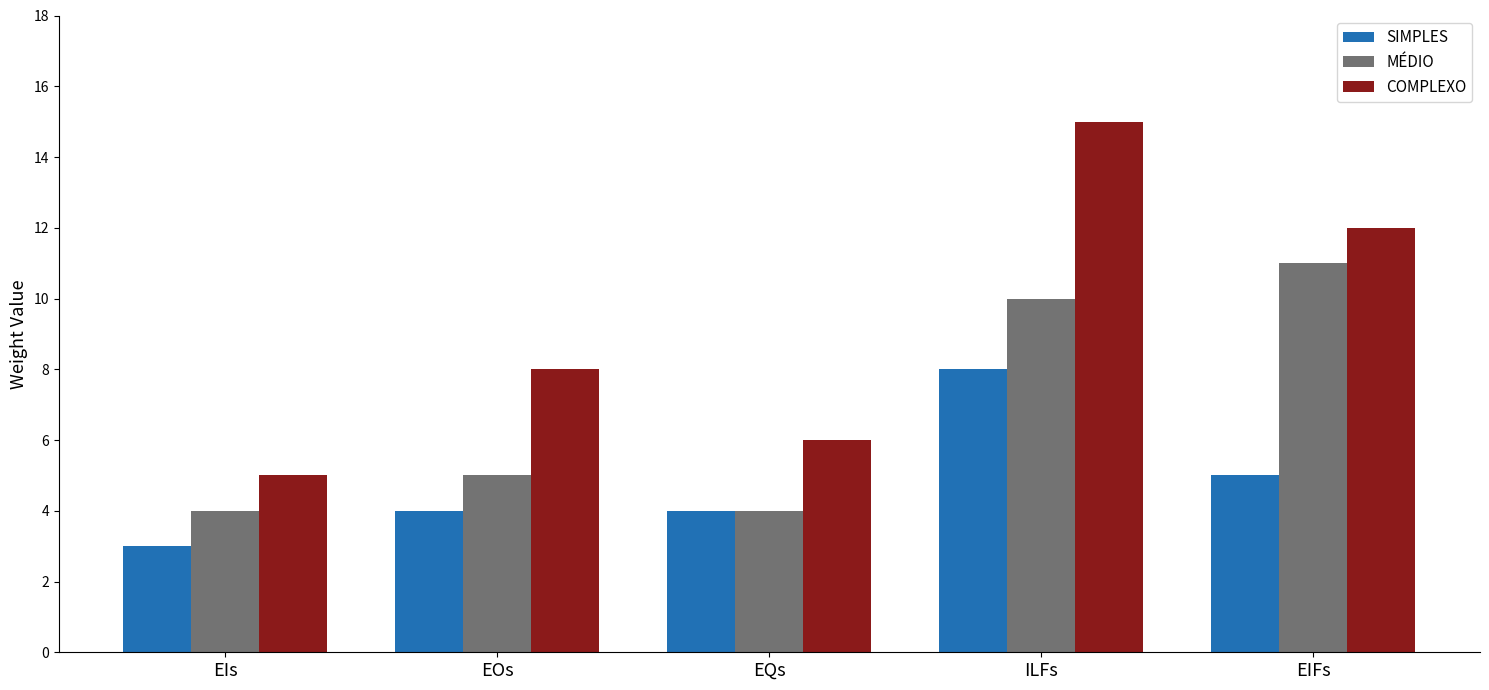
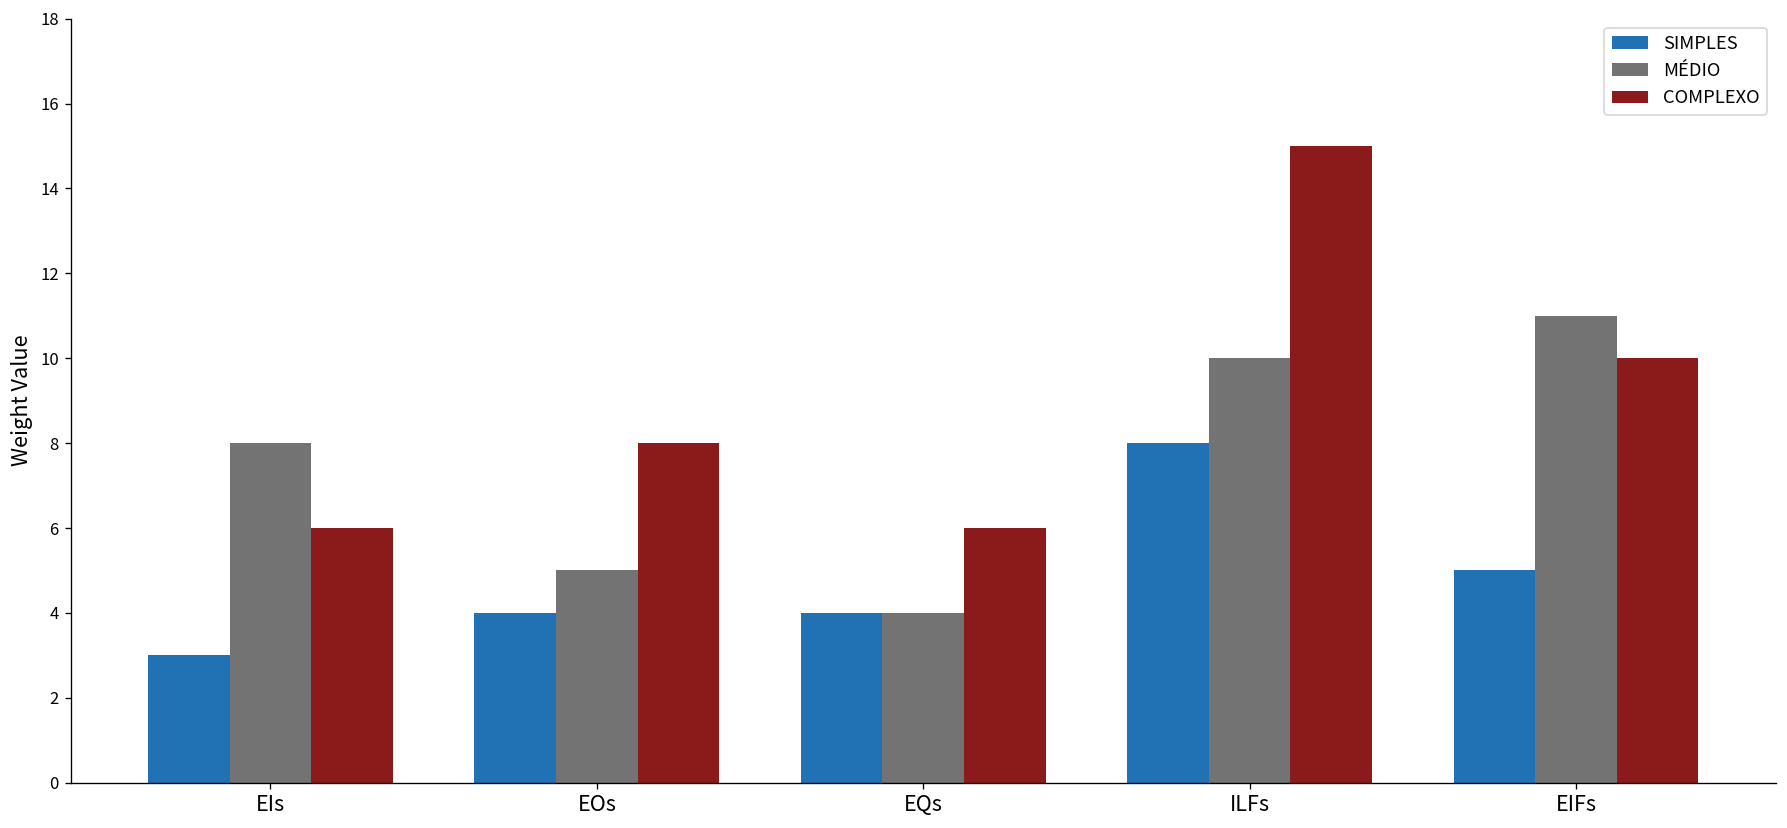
MÉDIO, EIs: 4 -> 8
COMPLEXO, EIs: 5 -> 6
COMPLEXO, EIFs: 12 -> 10
